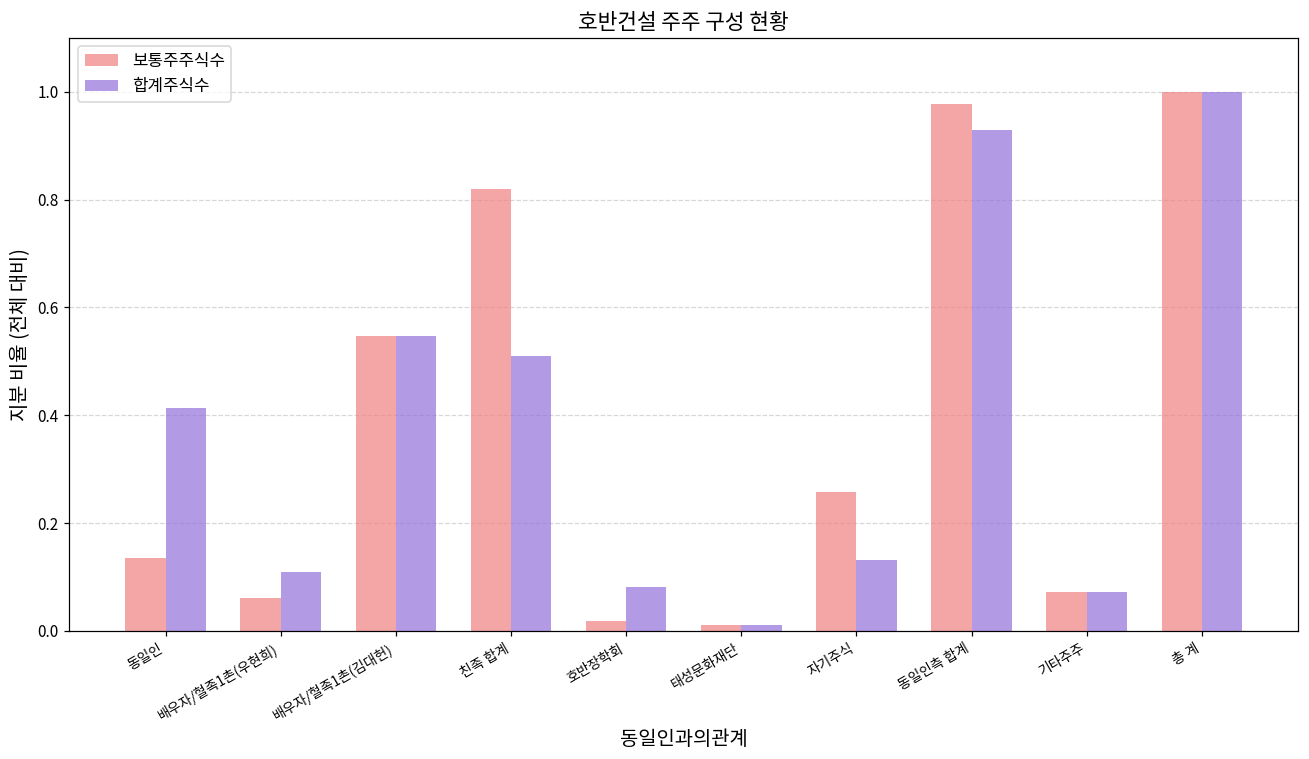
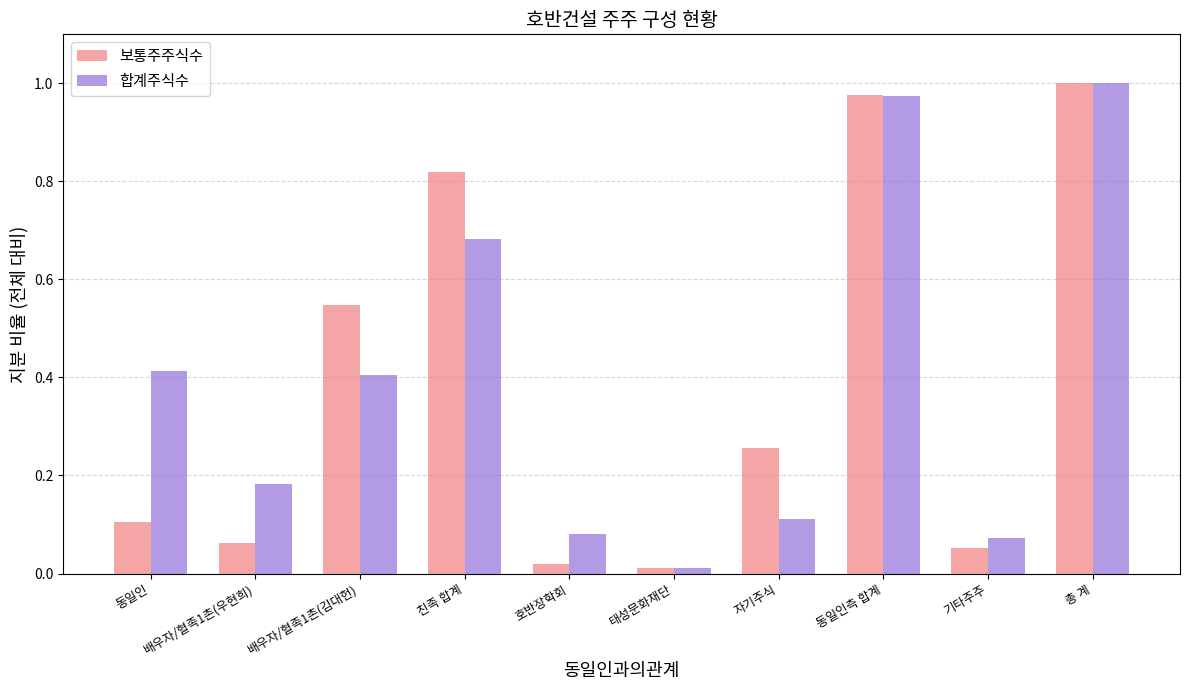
보통주주식수, 동일인: 0.13 -> 0.11
합계주식수, 배우자/혈족1촌(우현희): 0.11 -> 0.18
합계주식수, 배우자/혈족1촌(김대헌): 0.55 -> 0.40
합계주식수, 친족 합계: 0.51 -> 0.68
합계주식수, 자기주식: 0.13 -> 0.11
합계주식수, 동일인측 합계: 0.93 -> 0.97
보통주주식수, 기타주주: 0.07 -> 0.05
